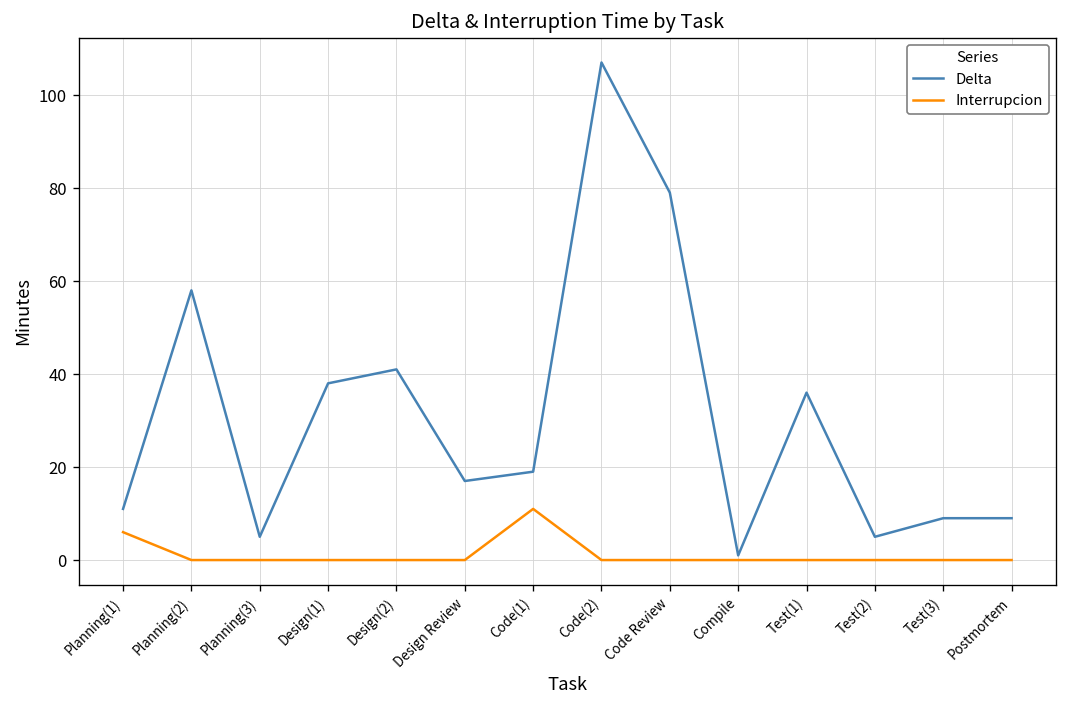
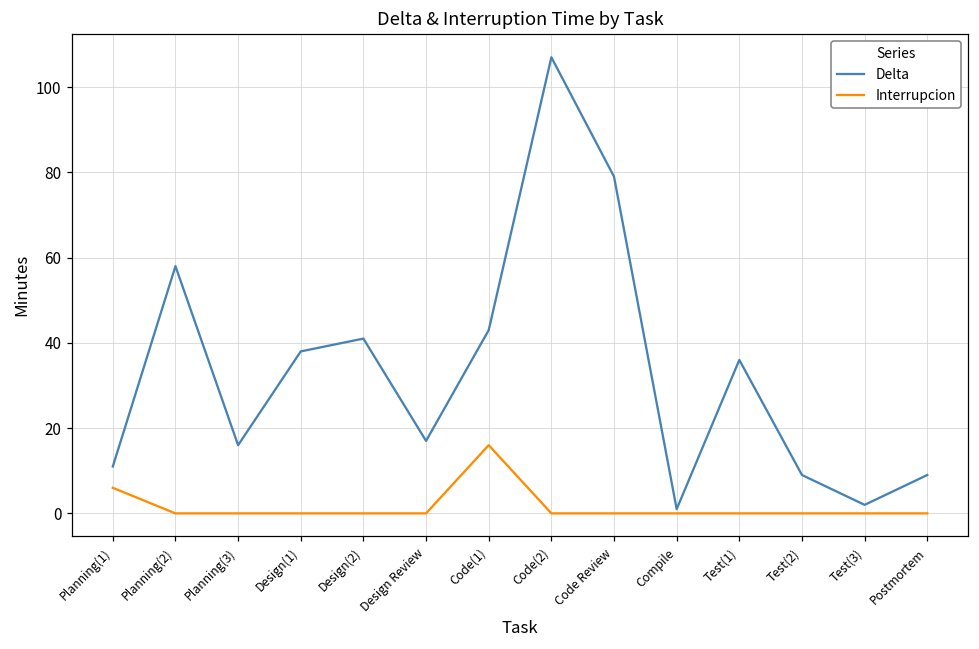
Delta, Planning(3): 5 -> 16
Delta, Code(1): 19 -> 43
Interrupcion, Code(1): 11 -> 16
Delta, Test(2): 5 -> 9
Delta, Test(3): 9 -> 2
